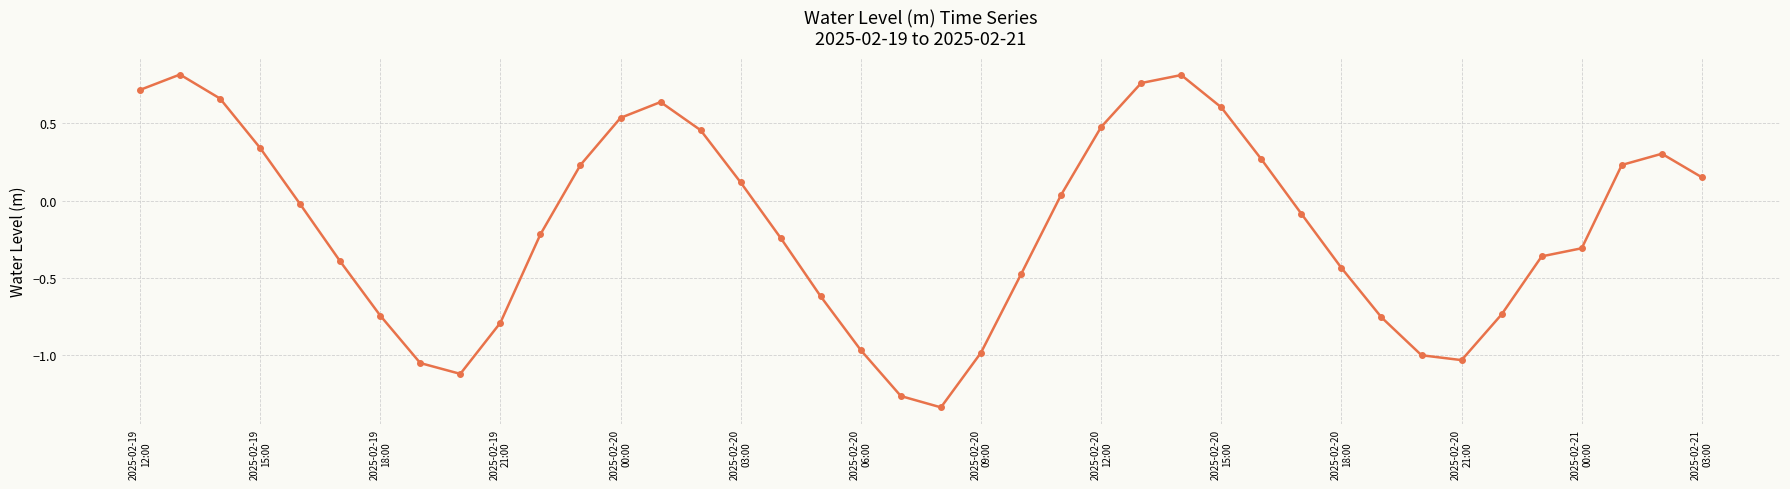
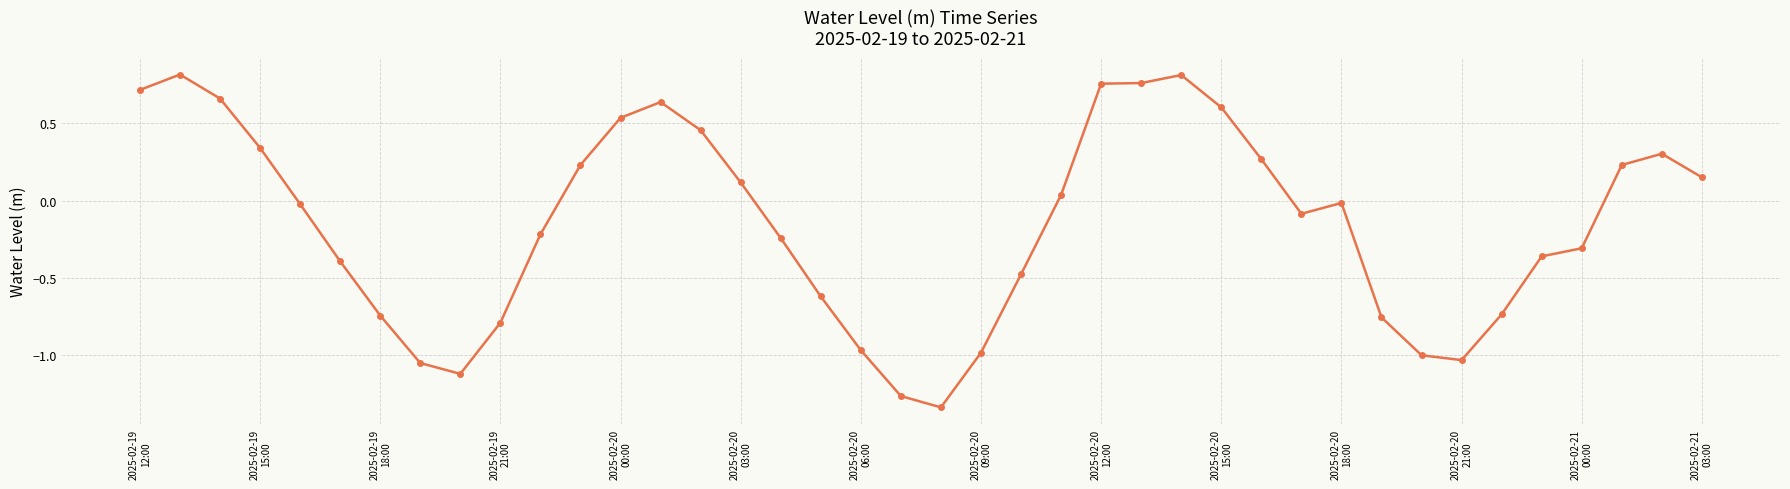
2025-02-20 12:00: 0.47 -> 0.75
2025-02-20 18:00: -0.44 -> -0.02
